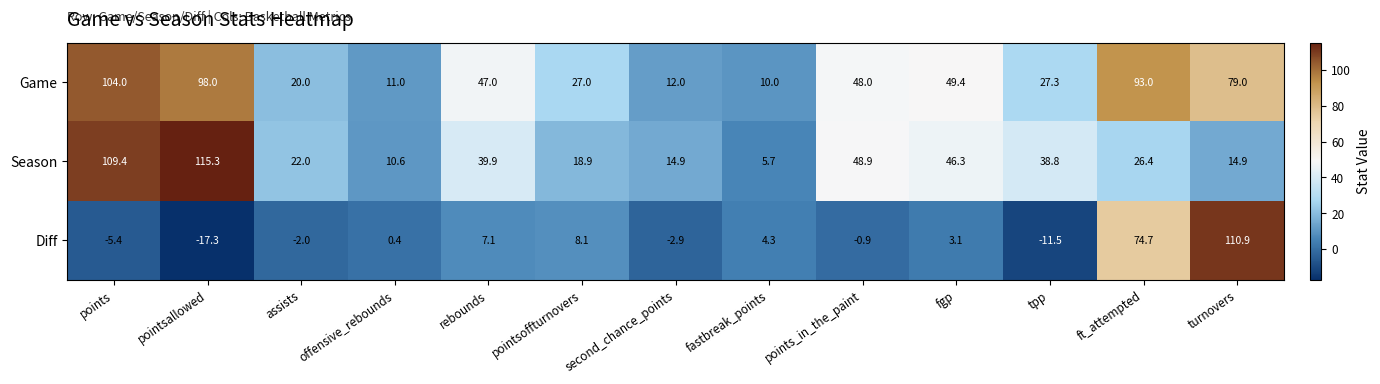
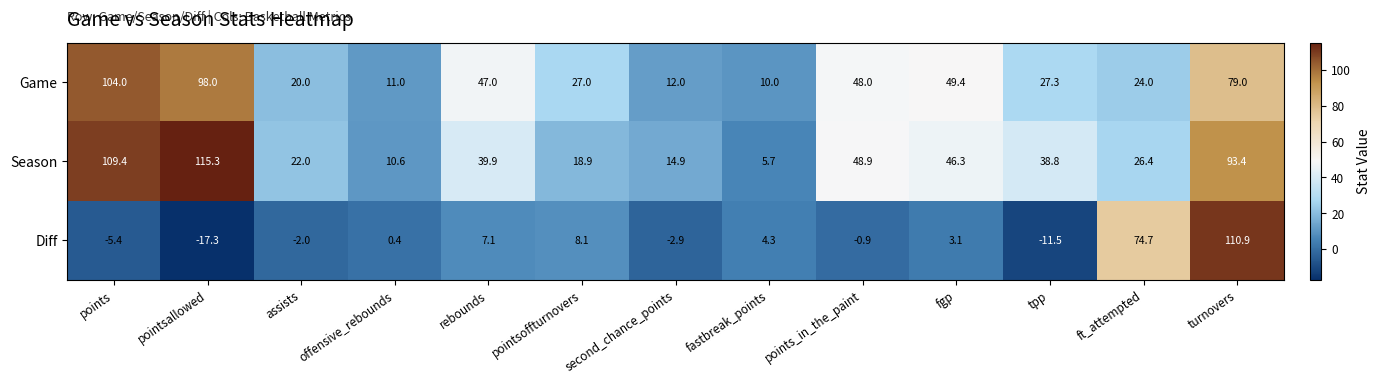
Game, ft_attempted: 93.0 -> 24.0
Season, turnovers: 14.9 -> 93.4
